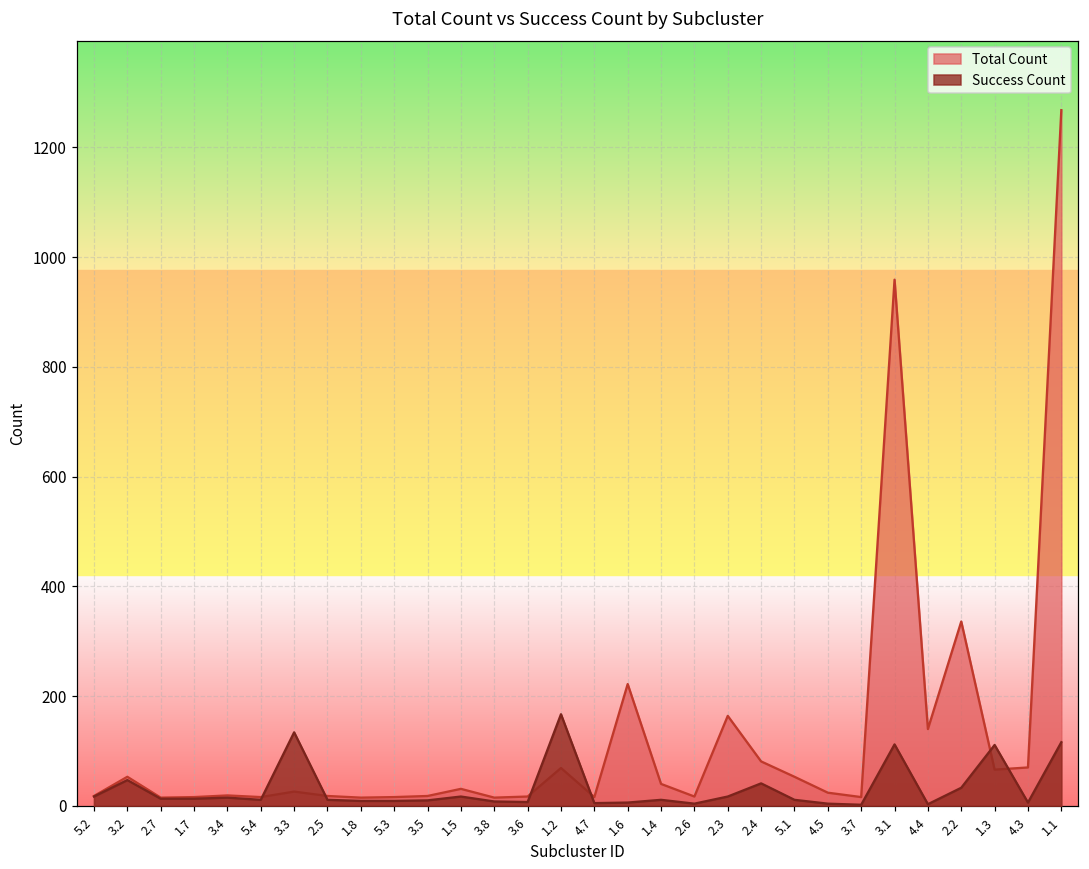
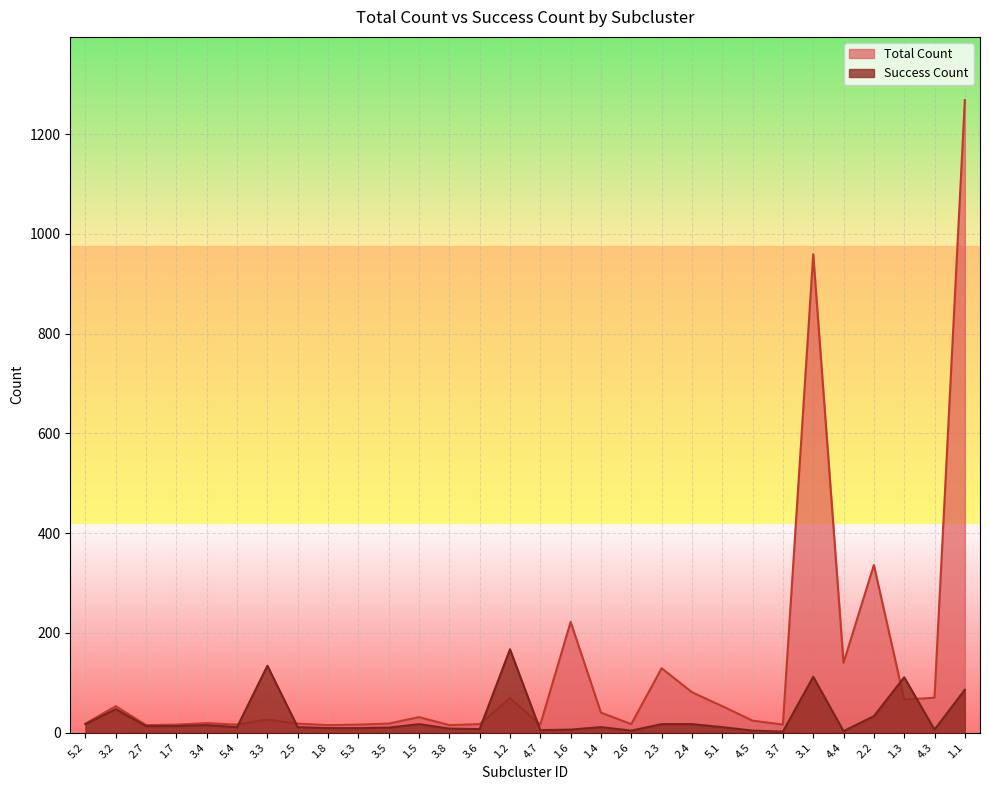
Total Count, 2.3: 160 -> 130
Success Count, 2.4: 40 -> 20
Success Count, 1.1: 120 -> 90
